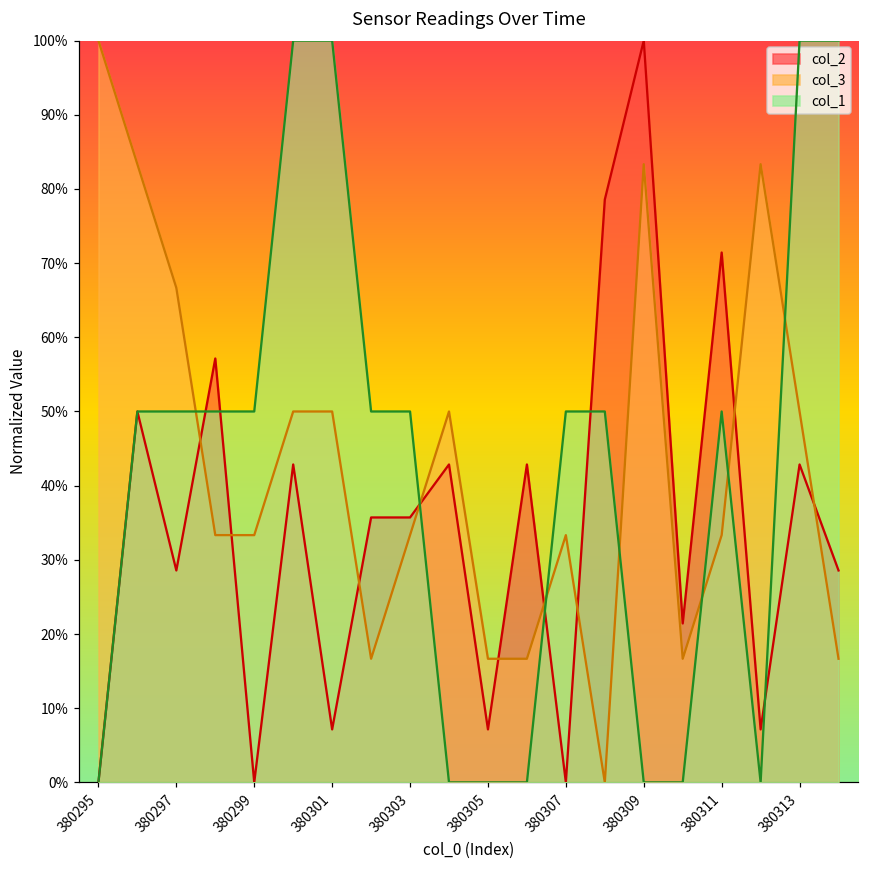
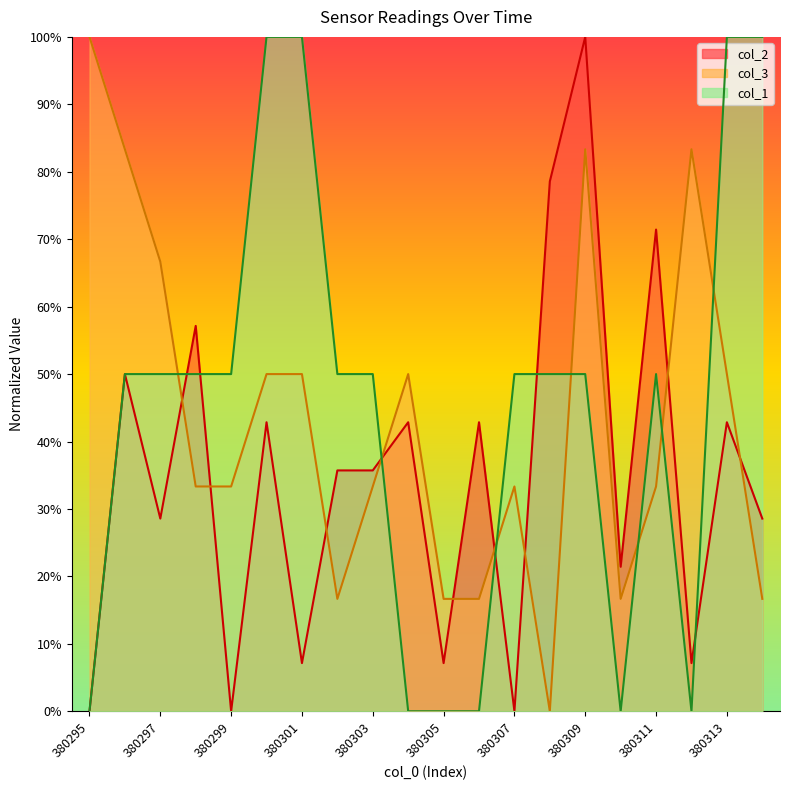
col_1, 380309: 0% -> 50%
